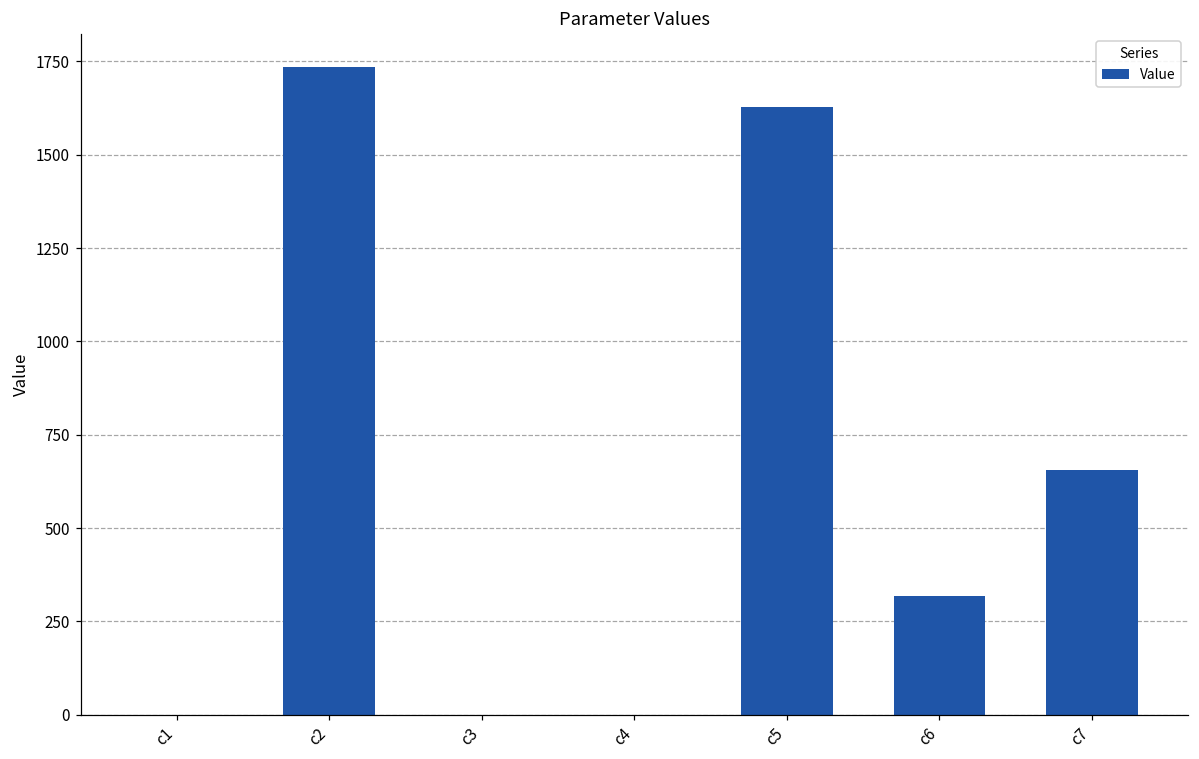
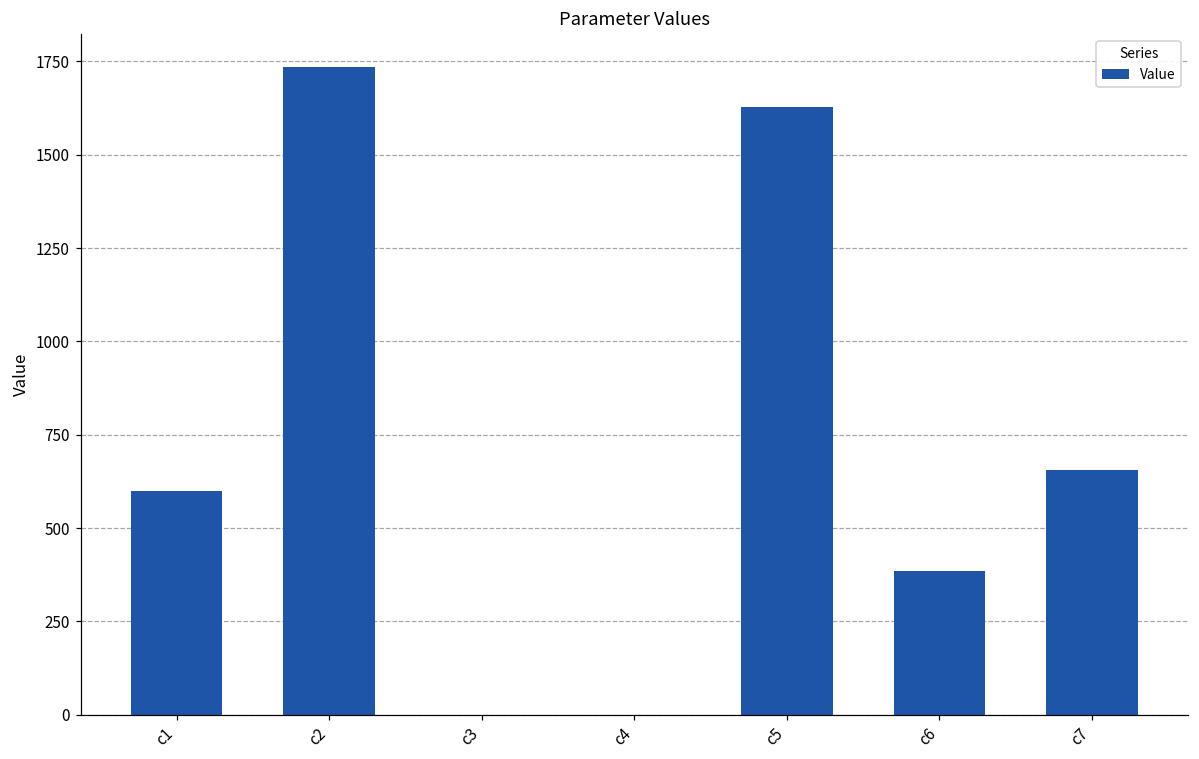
c1: 0 -> 600
c6: 320 -> 380
